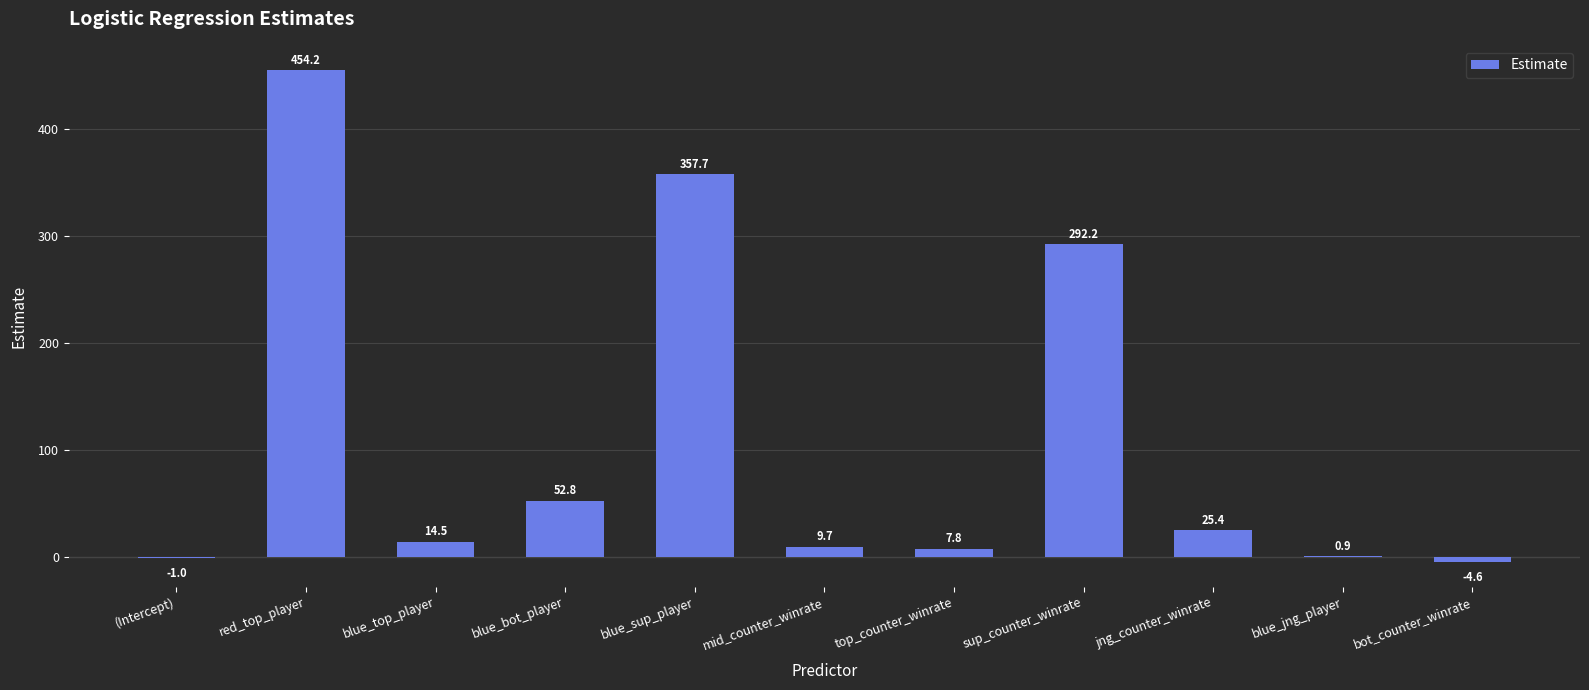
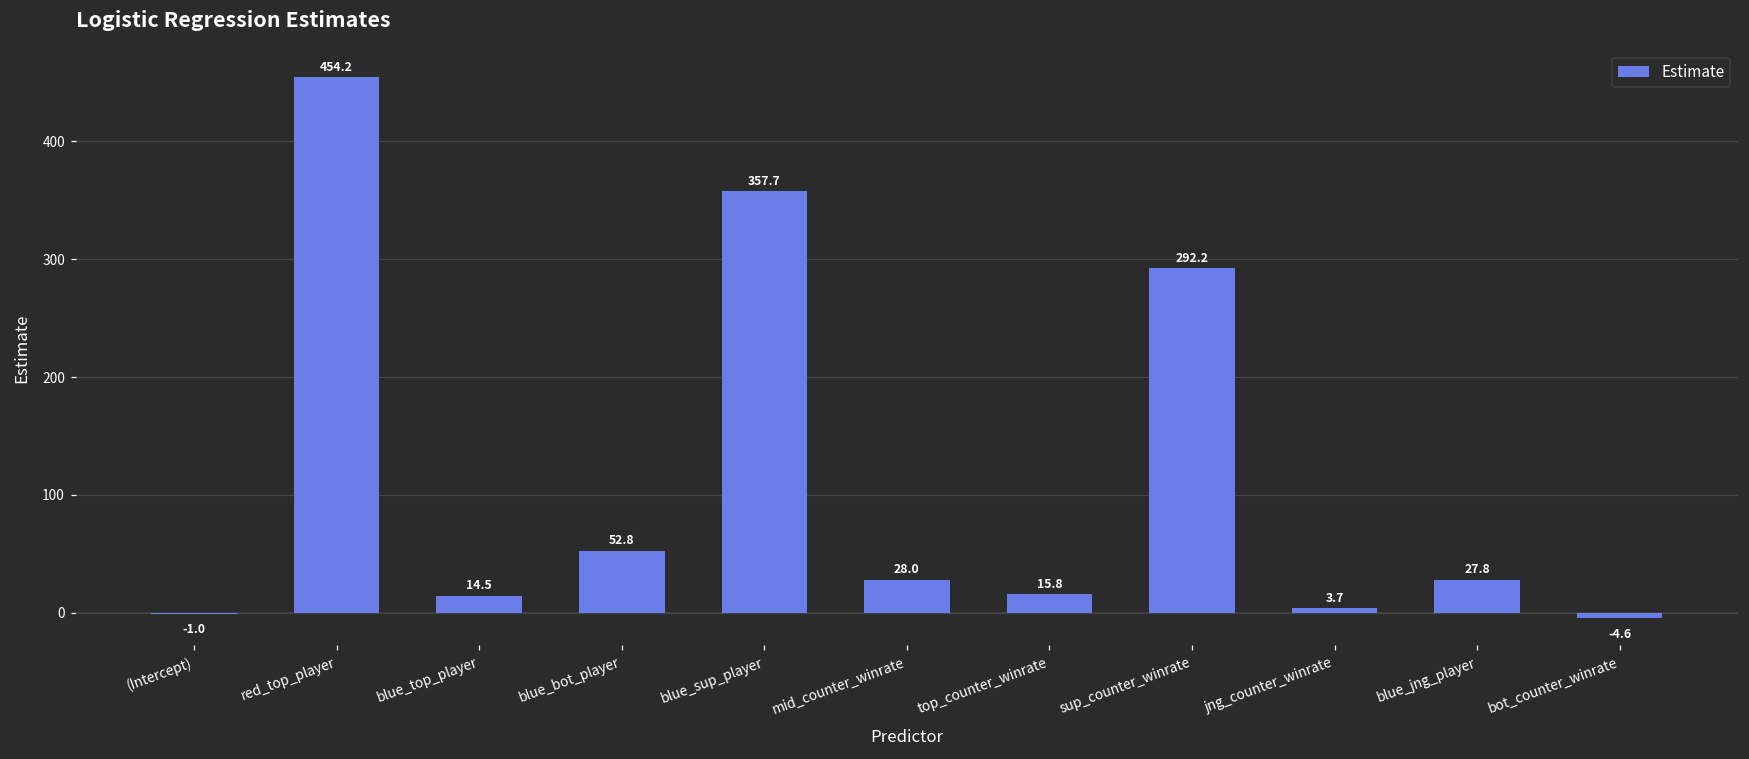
mid_counter_winrate: 9.7 -> 28.0
top_counter_winrate: 7.8 -> 15.8
jng_counter_winrate: 25.4 -> 3.7
blue_jng_player: 0.9 -> 27.8
